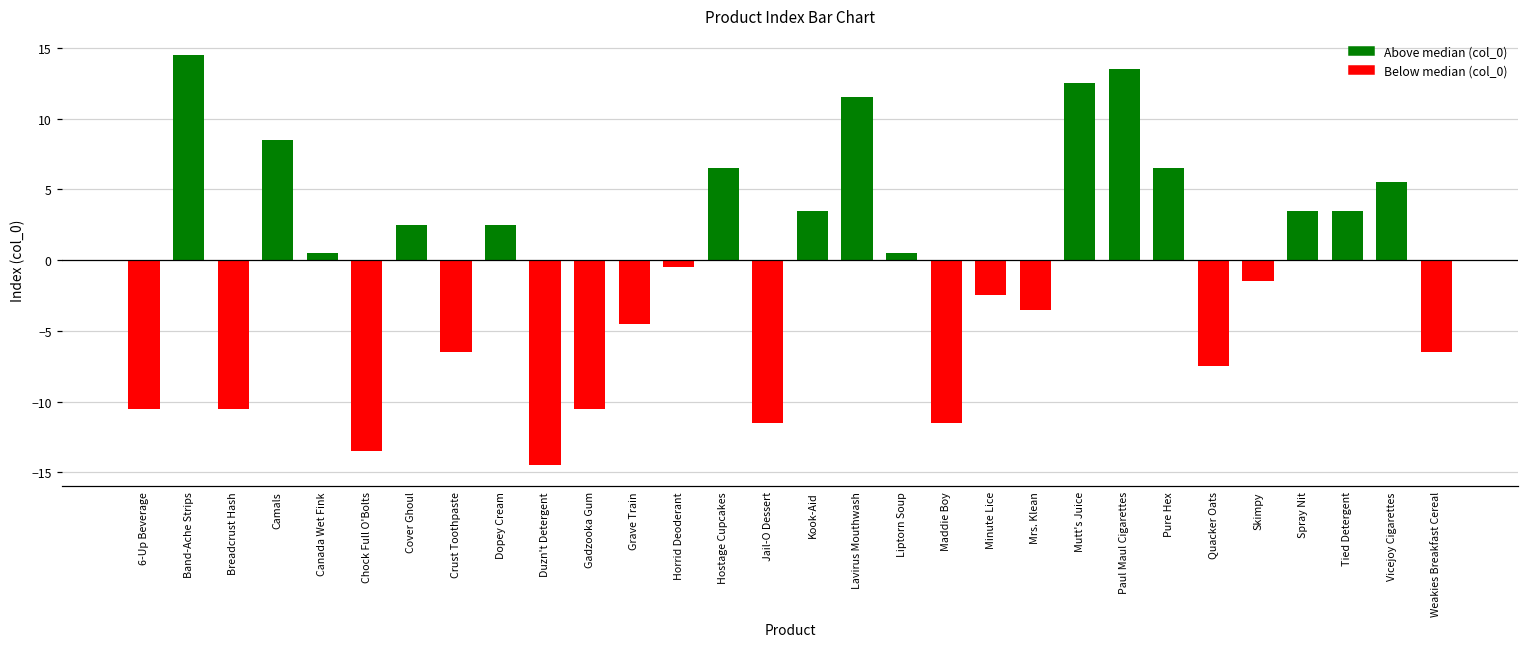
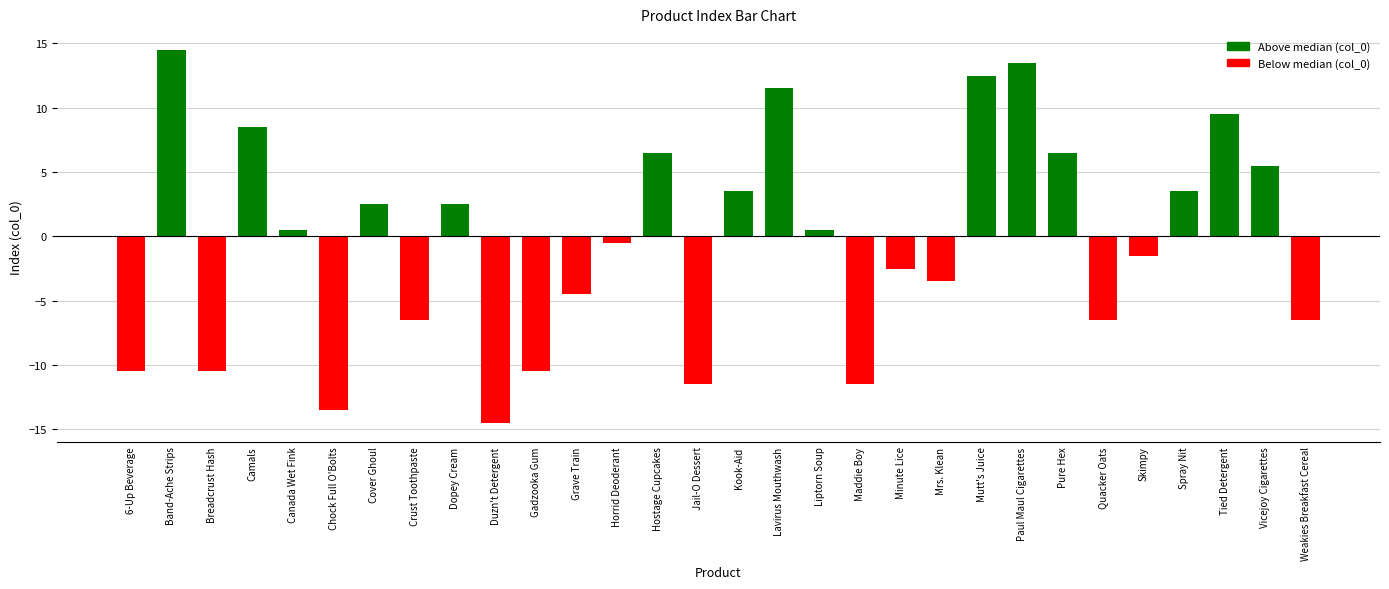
Quacker Oats: -7.5 -> -6.5
Tied Detergent: 3.5 -> 9.5
